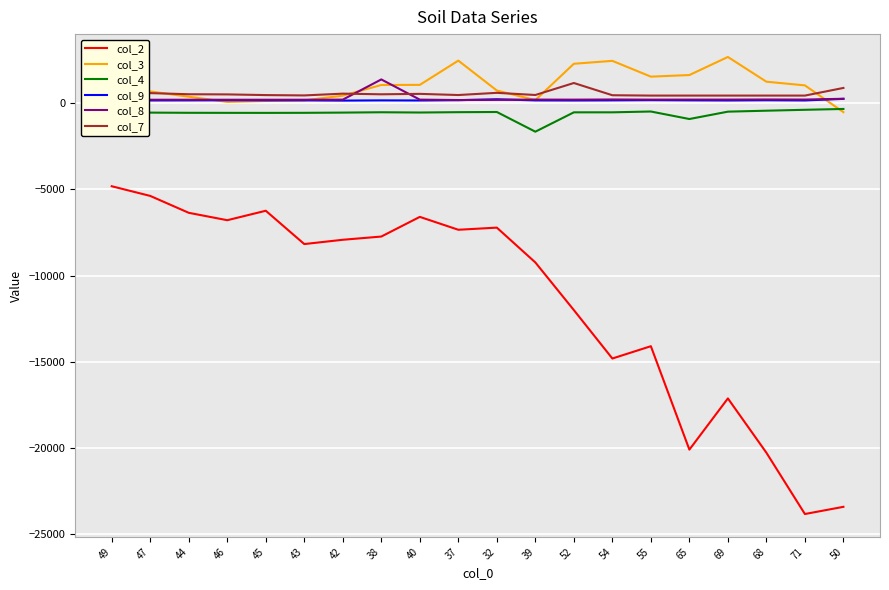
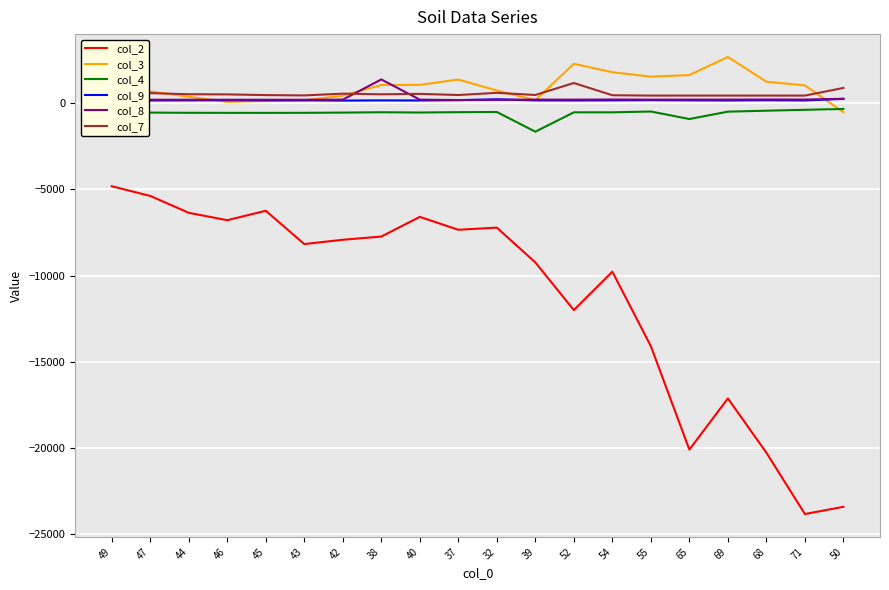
col_3, 37: 2500 -> 1400
col_2, 54: -14800 -> -9800
col_3, 54: 2400 -> 1800
